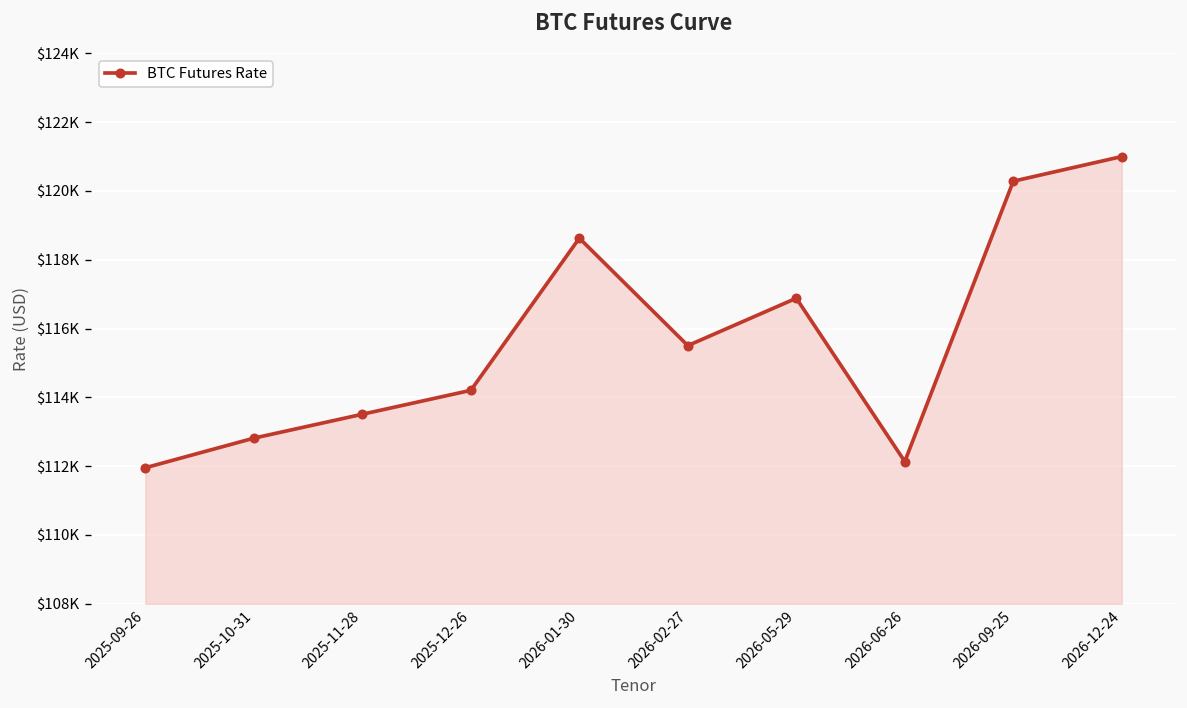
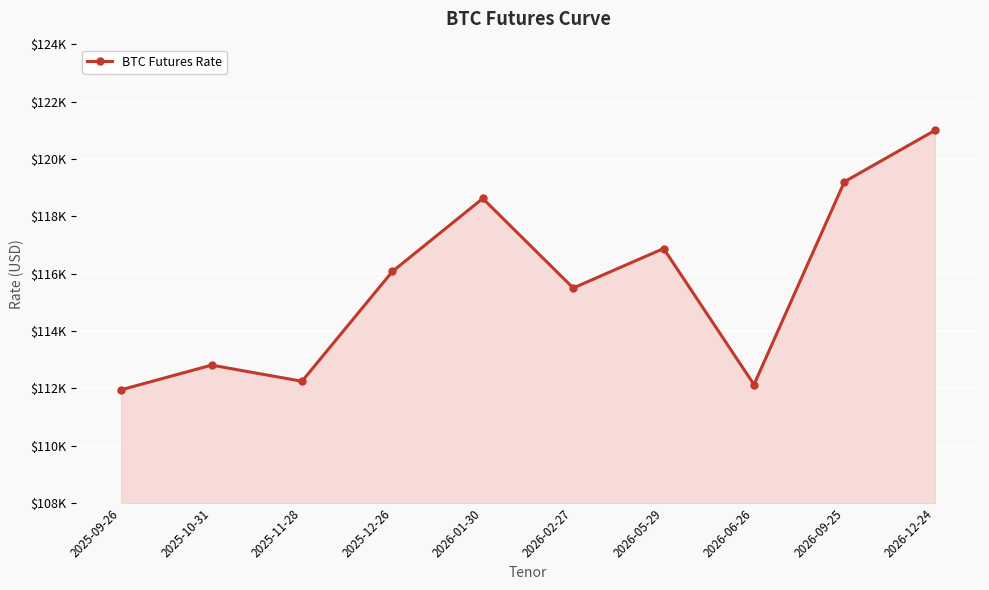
2025-11-28: $113500 -> $112300
2025-12-26: $114200 -> $116100
2026-09-25: $120300 -> $119200
